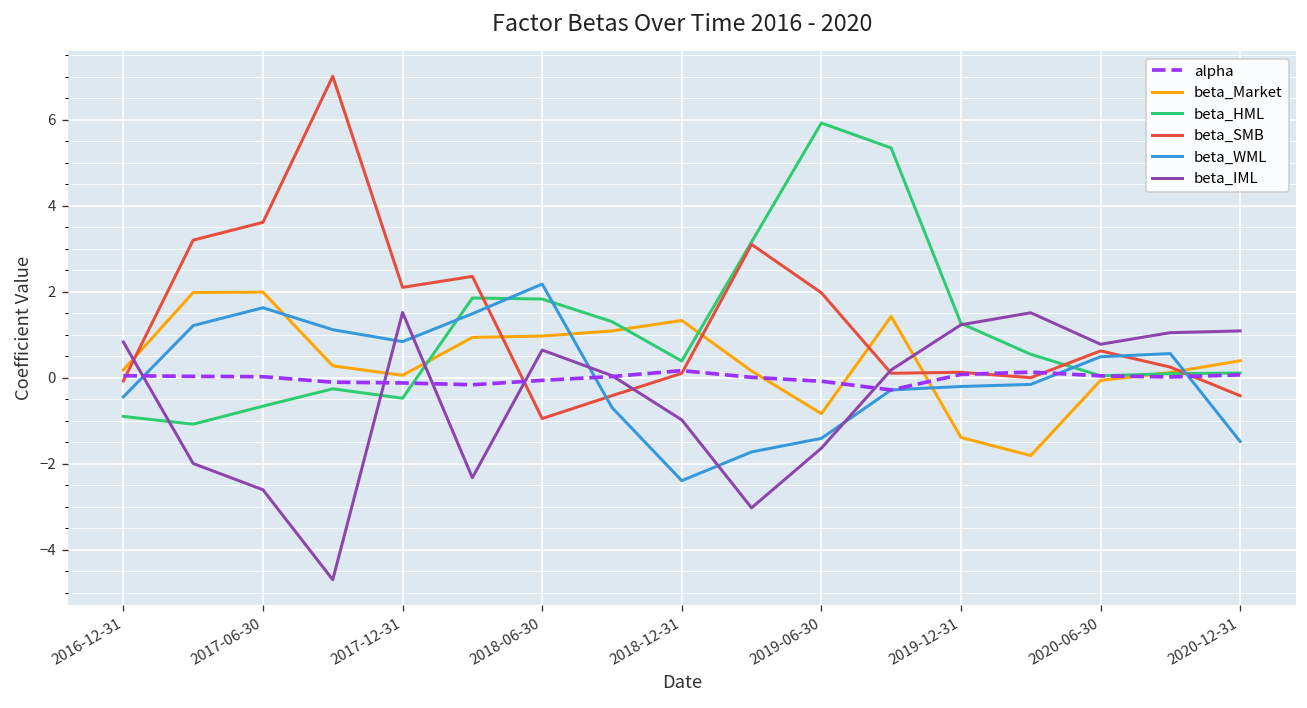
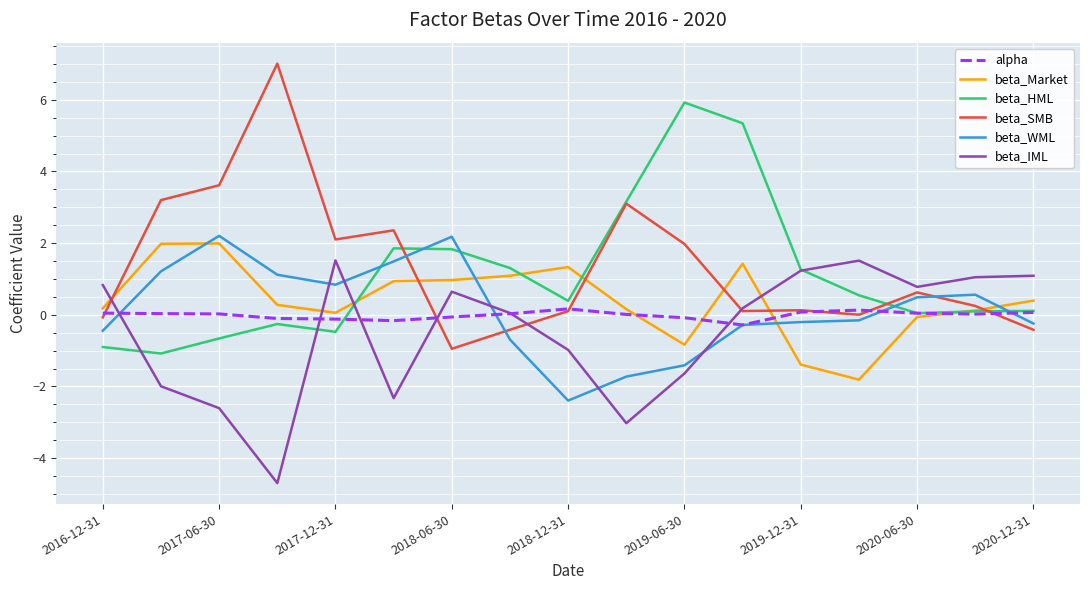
beta_WML, 2017-06-30: 1.6 -> 2.2
beta_WML, 2020-12-31: -1.5 -> -0.2
